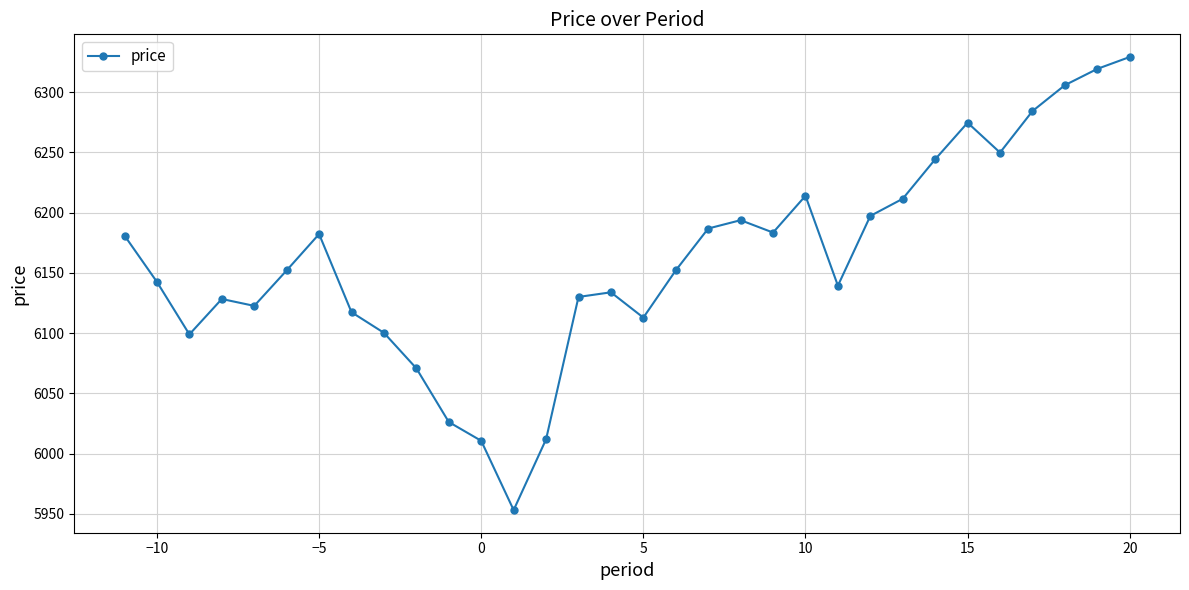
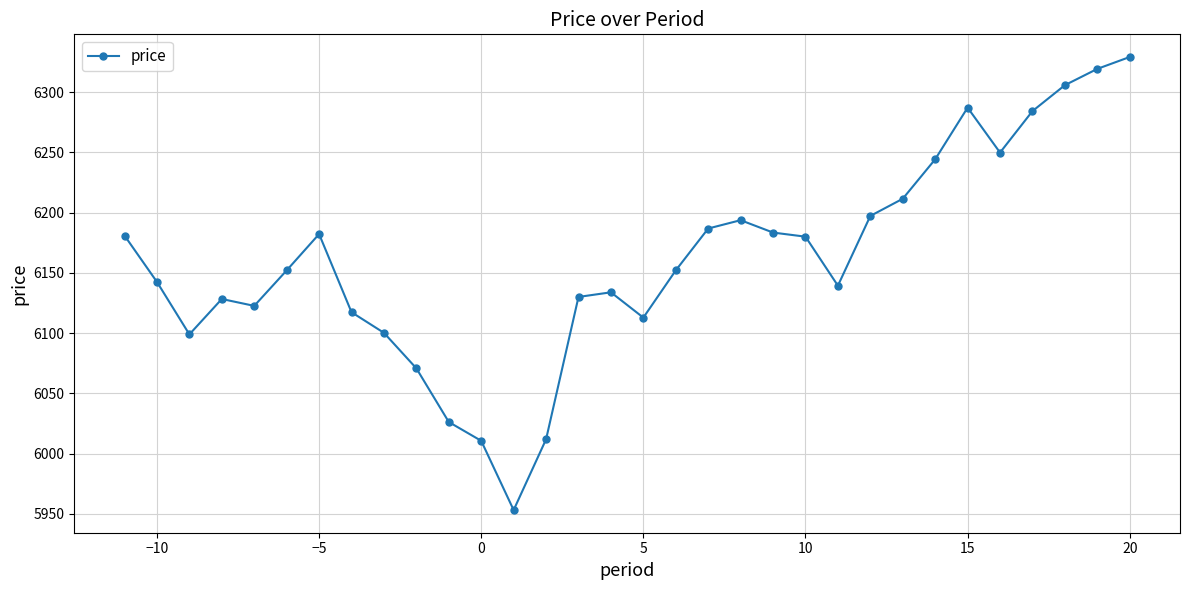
10: 6214 -> 6180
15: 6275 -> 6287
